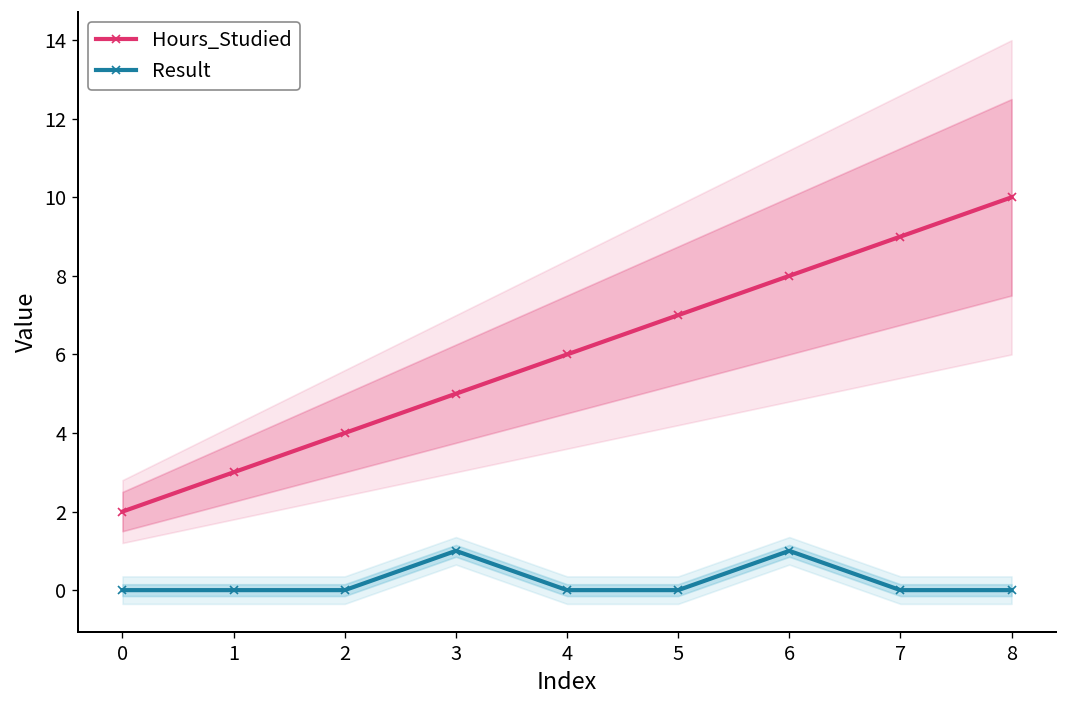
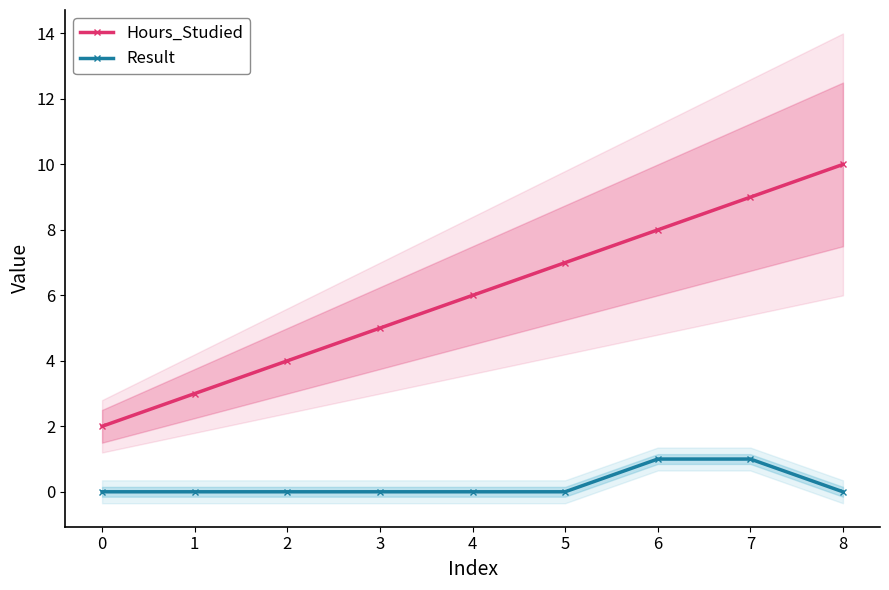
Result, 3: 1 -> 0
Result, 7: 0 -> 1
